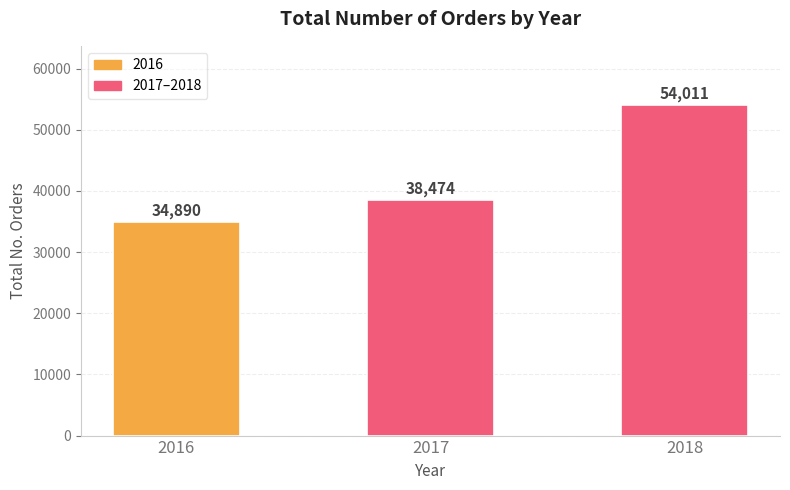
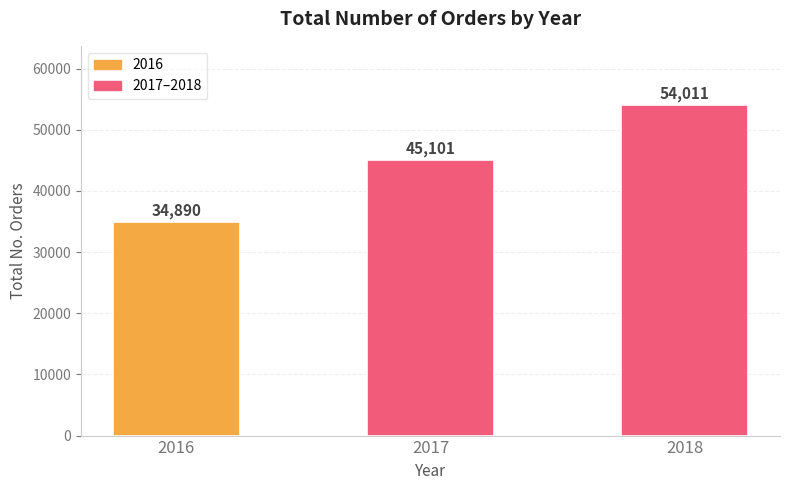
2017: 38,474 -> 45,101
